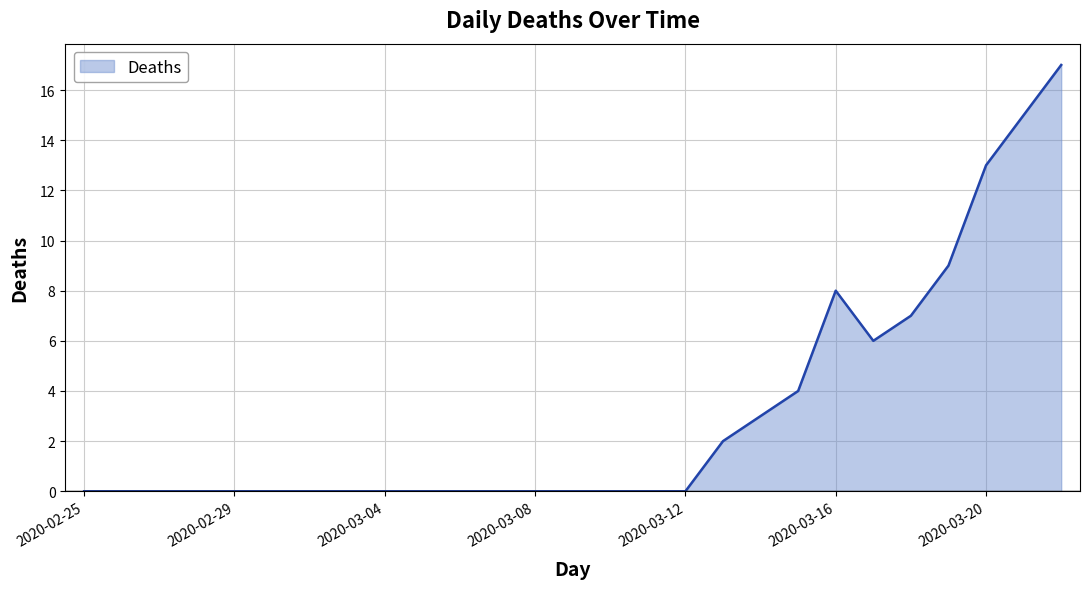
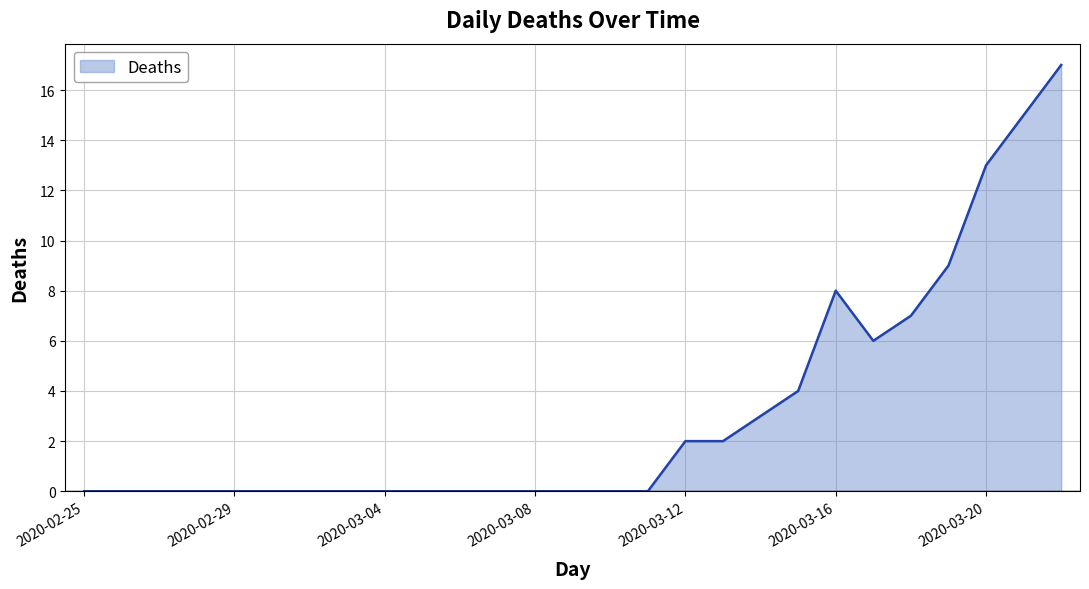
2020-03-12: 0 -> 2
